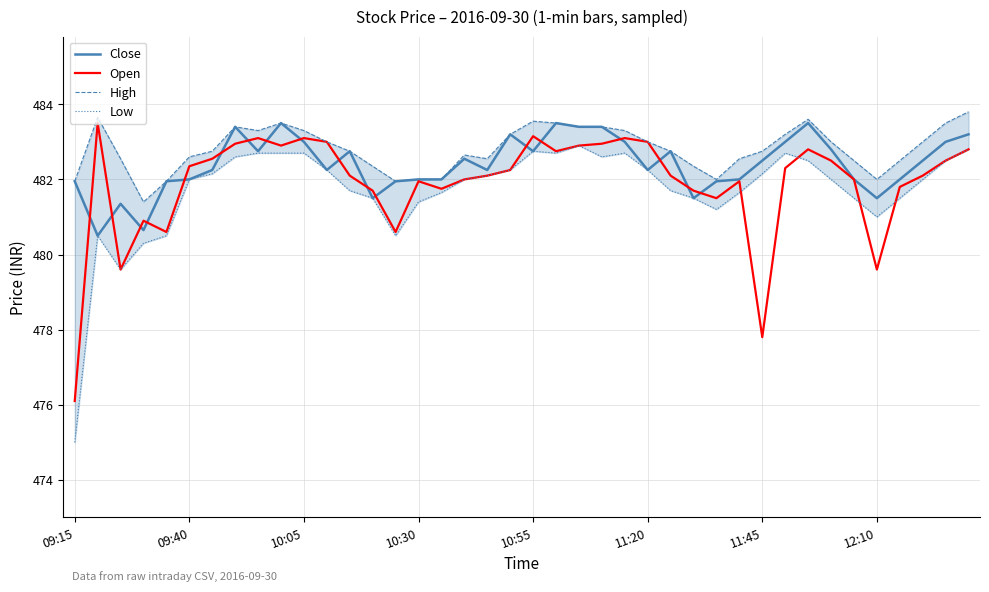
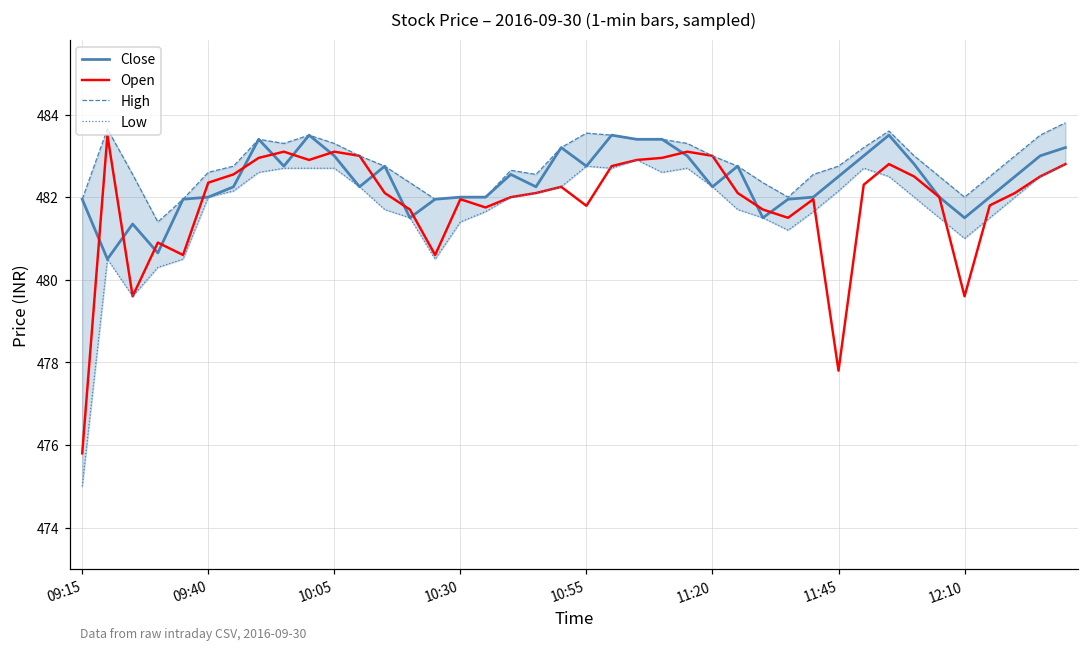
Open, 09:15: 476.1 -> 475.8
Open, 10:55: 483.2 -> 481.8
